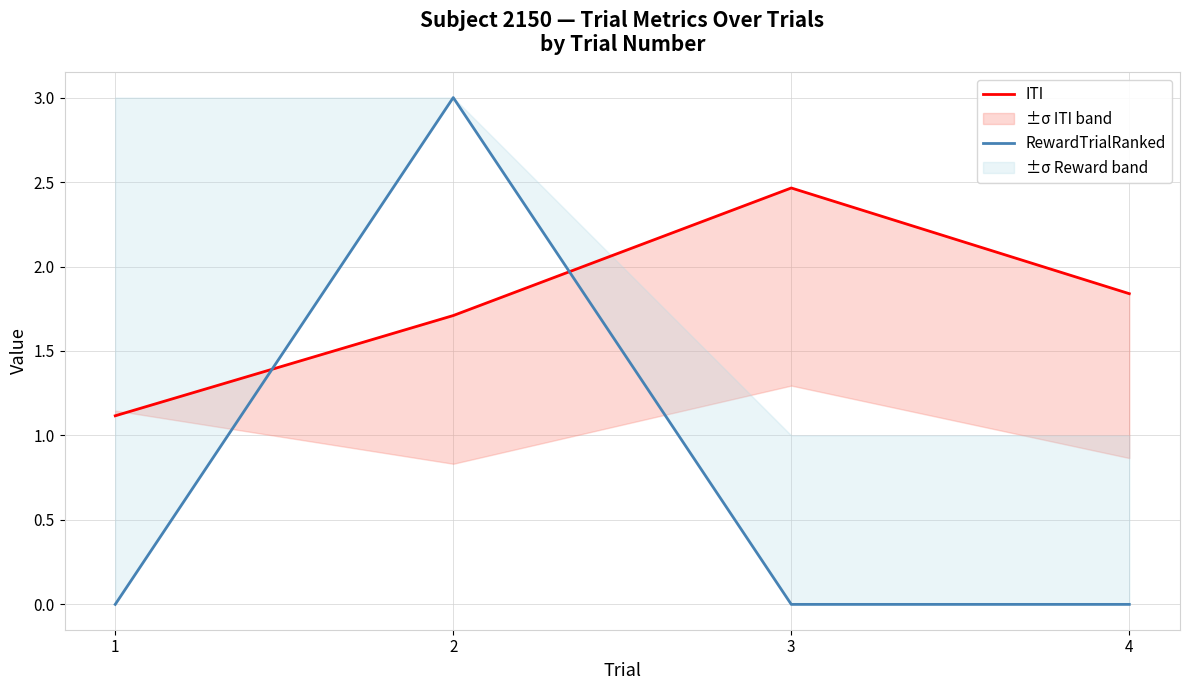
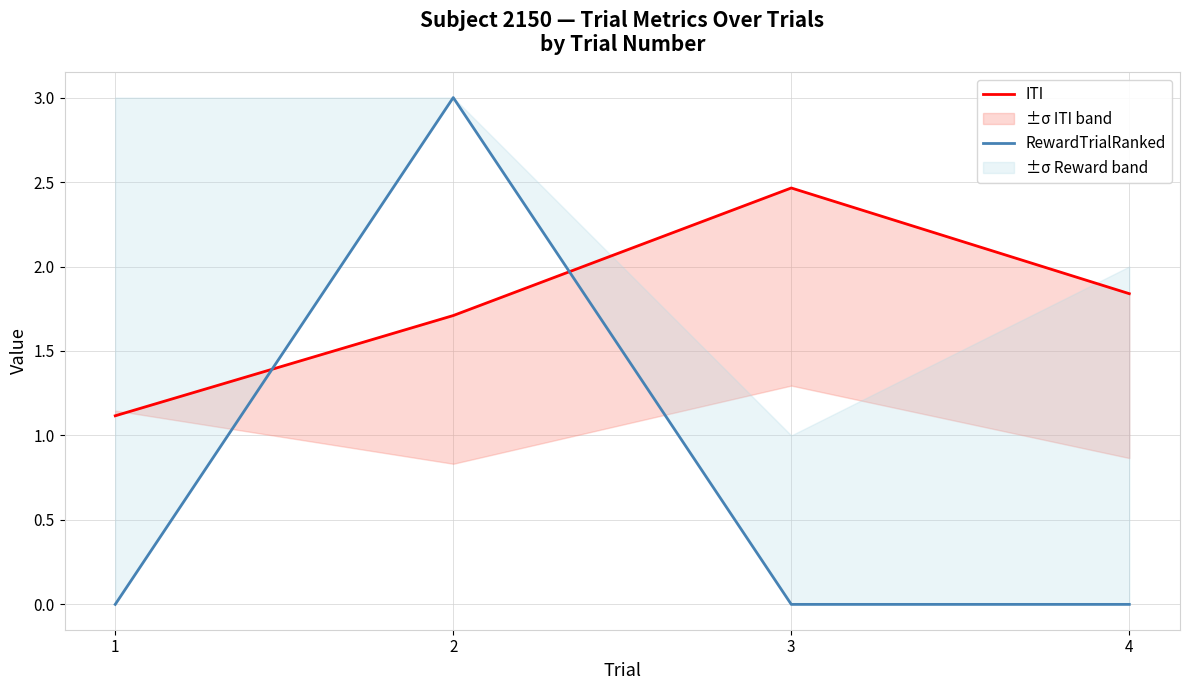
±σ Reward band, 4: 1 -> 2
